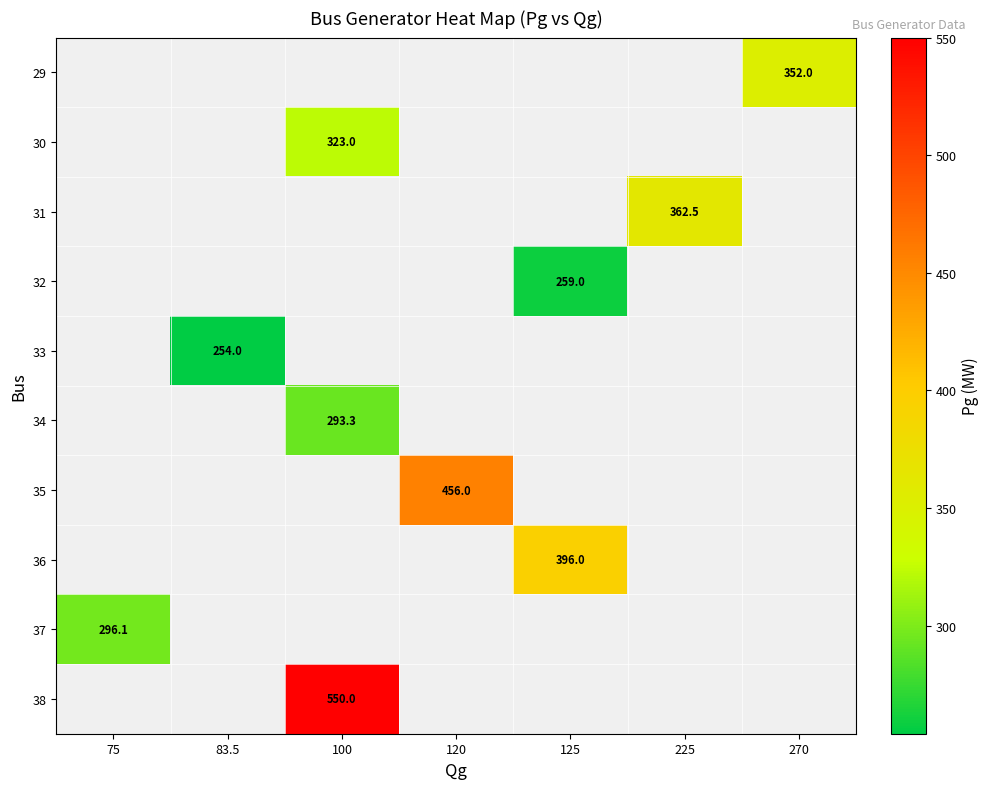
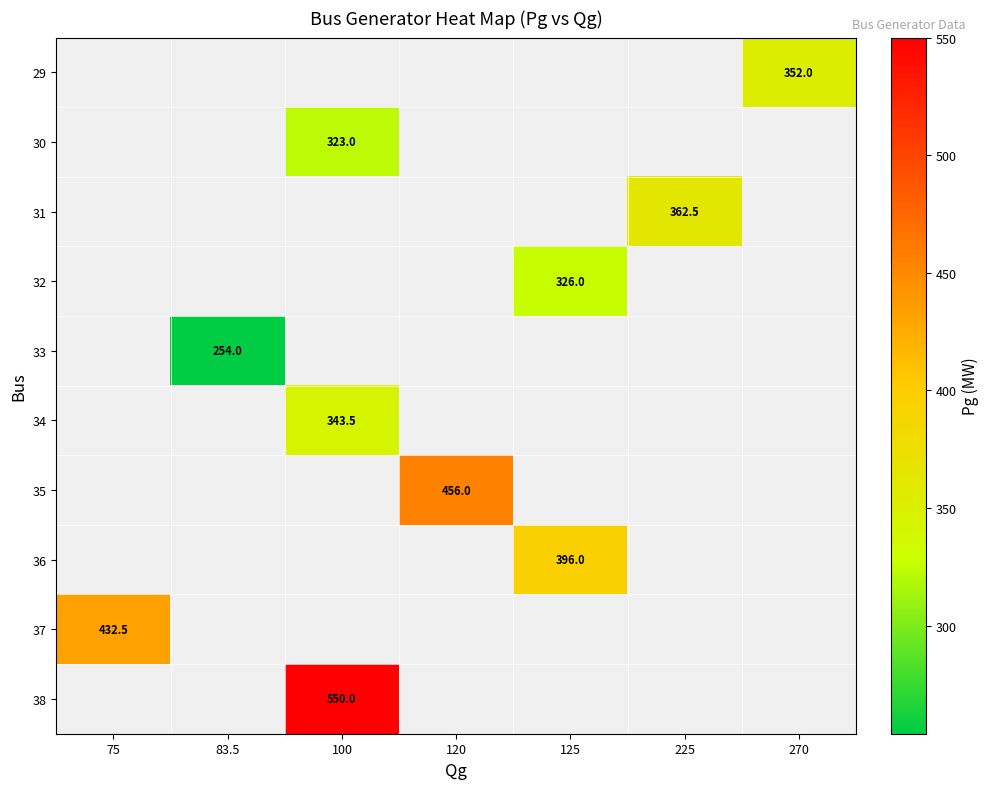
32, 125: 259.0 -> 326.0
34, 100: 293.3 -> 343.5
37, 75: 296.1 -> 432.5
